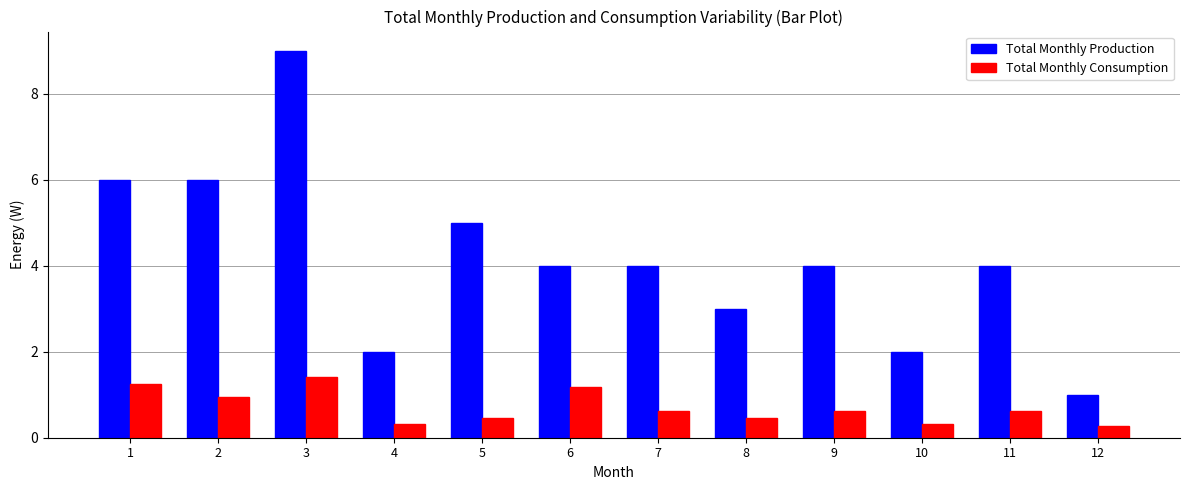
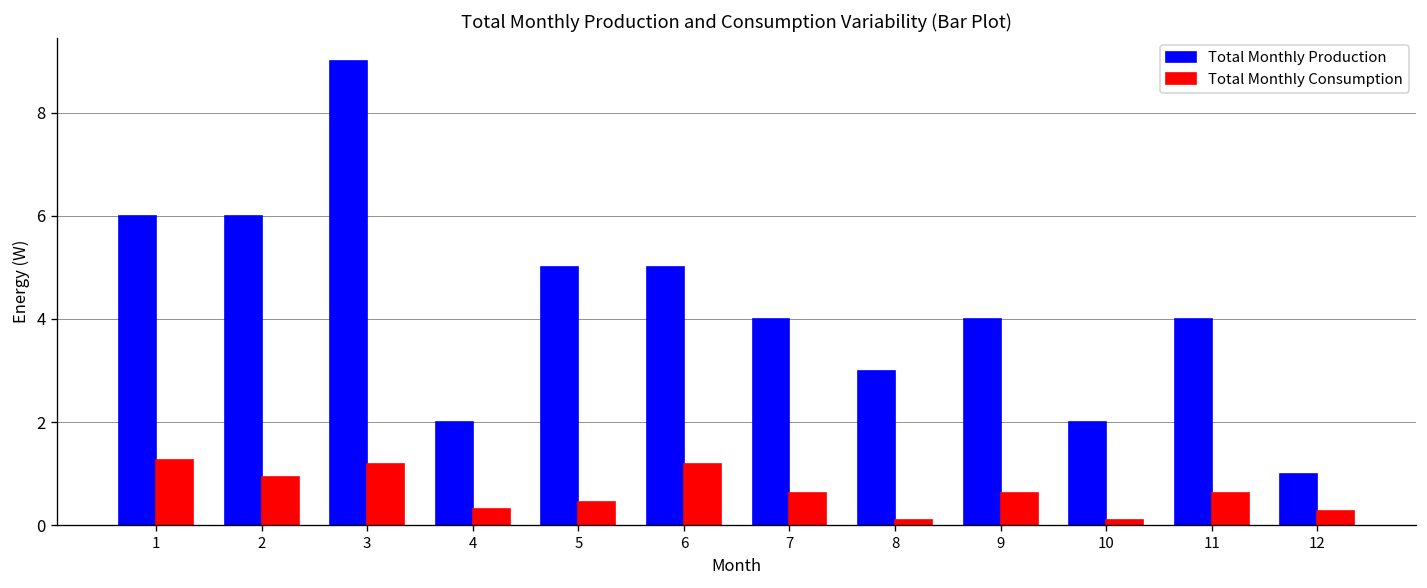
Total Monthly Consumption, 3: 1.4 -> 1.2
Total Monthly Production, 6: 4 -> 5
Total Monthly Consumption, 8: 0.5 -> 0.1
Total Monthly Consumption, 10: 0.3 -> 0.1
